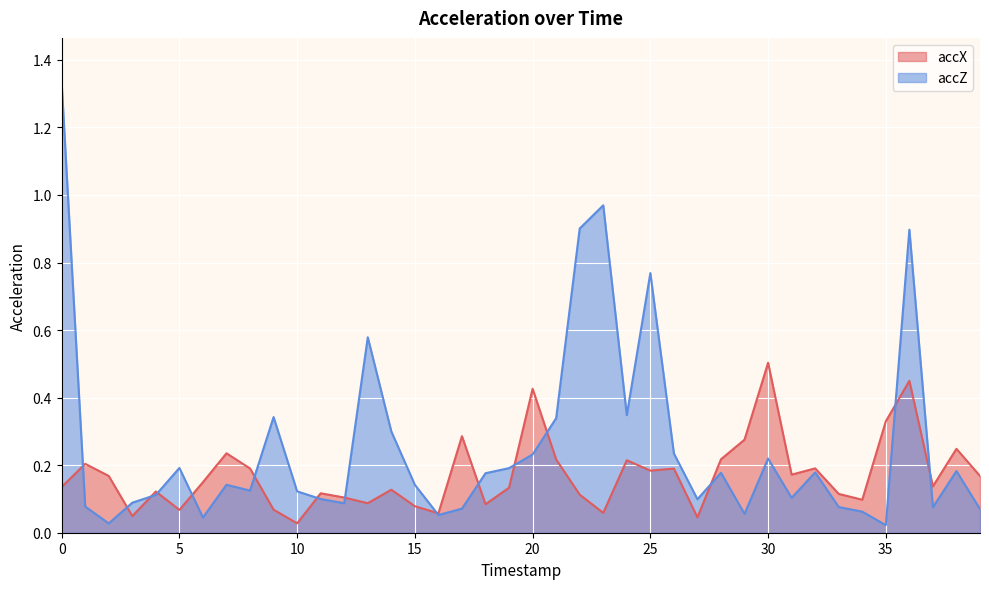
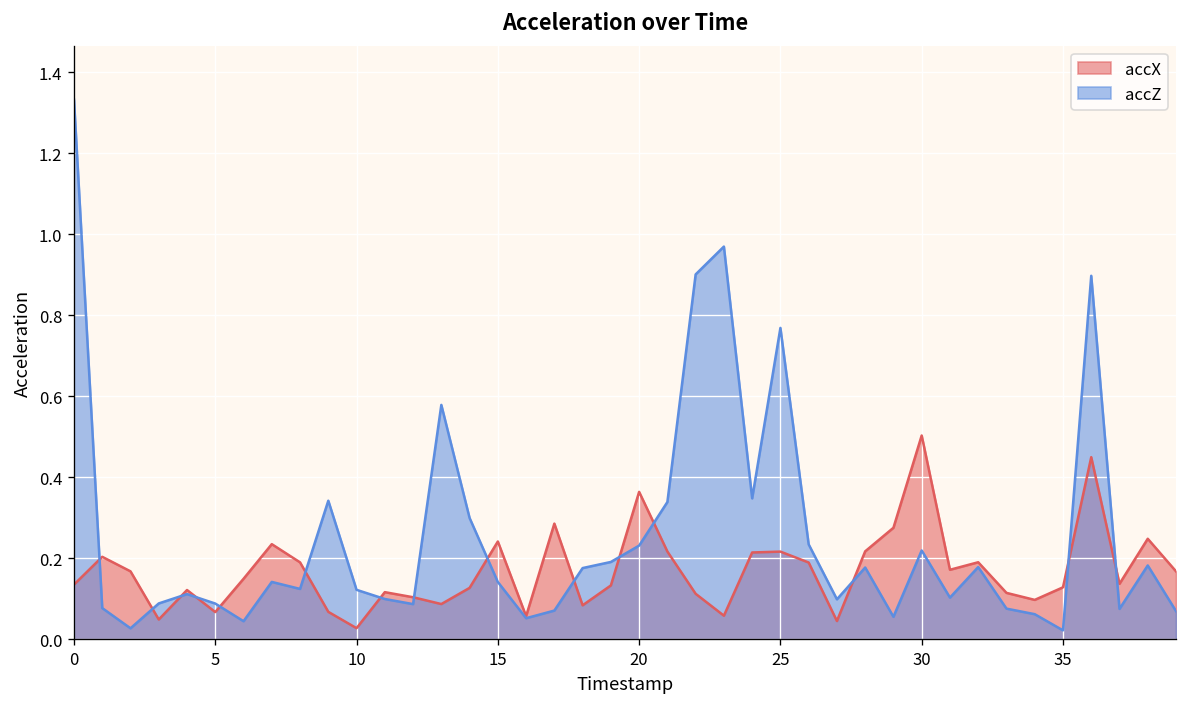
accZ, 5: 0.19 -> 0.09
accX, 15: 0.08 -> 0.24
accX, 20: 0.43 -> 0.36
accX, 25: 0.18 -> 0.22
accX, 35: 0.33 -> 0.13
